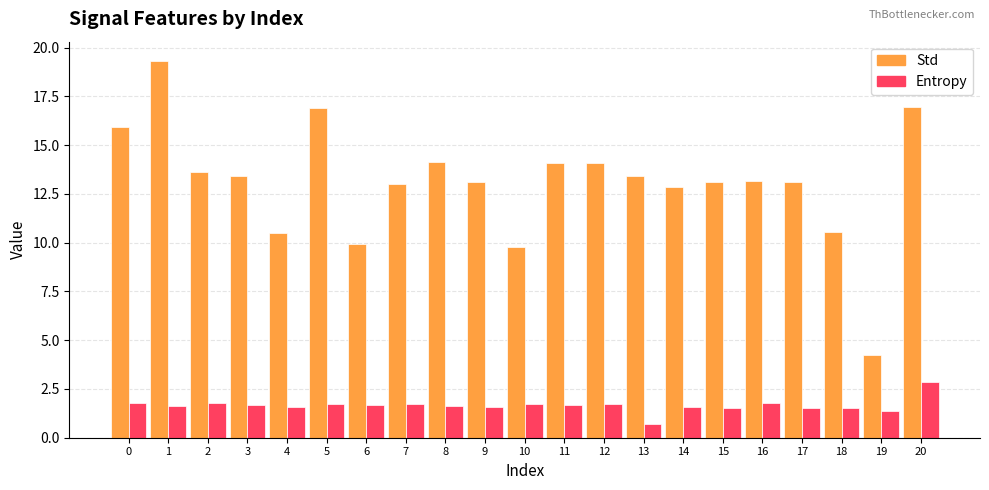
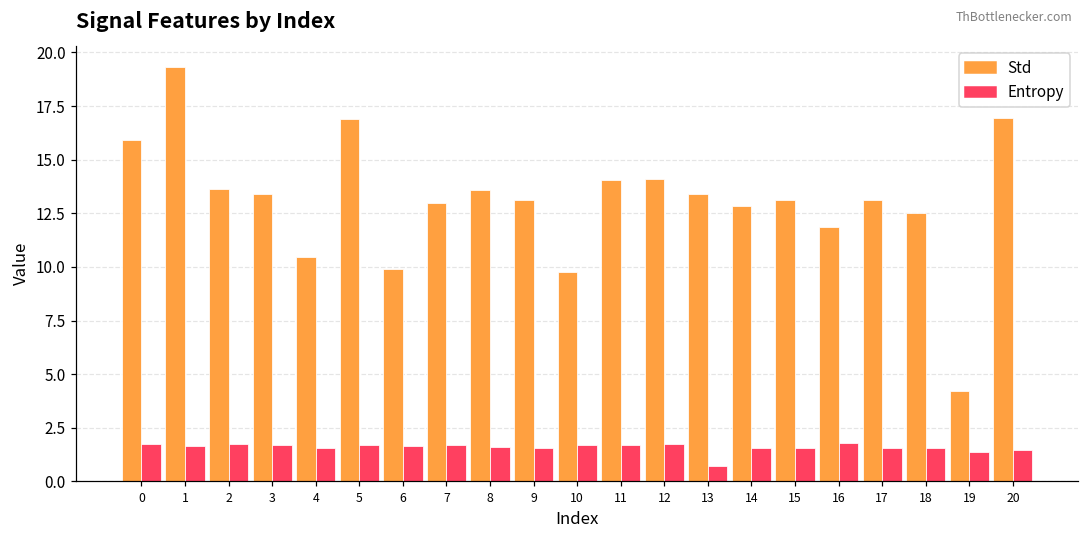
Std, 8: 14.2 -> 13.6
Std, 16: 13.2 -> 11.9
Std, 18: 10.6 -> 12.5
Entropy, 20: 2.9 -> 1.5
